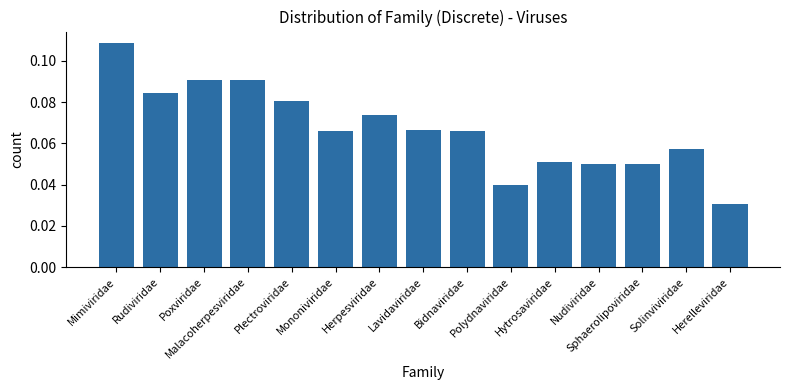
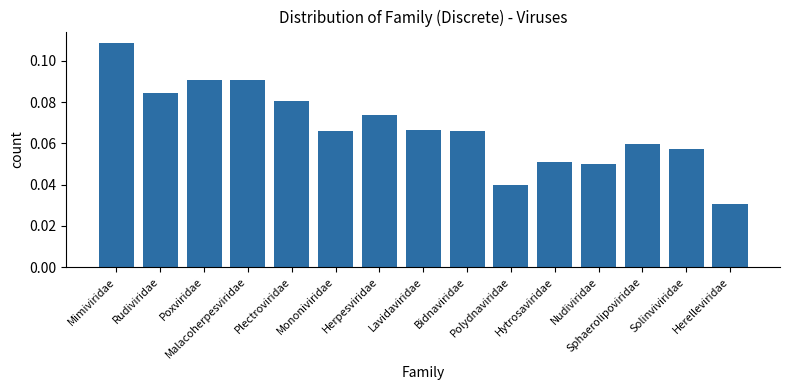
Sphaerolipoviridae: 0.050 -> 0.060
